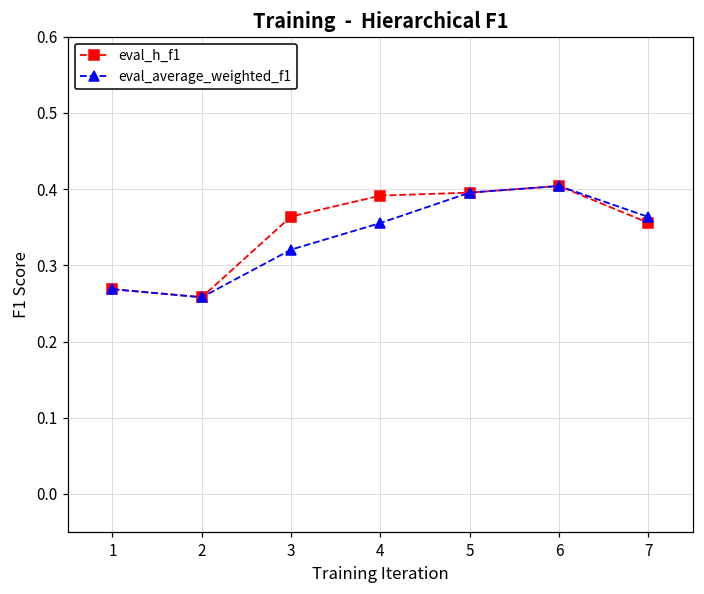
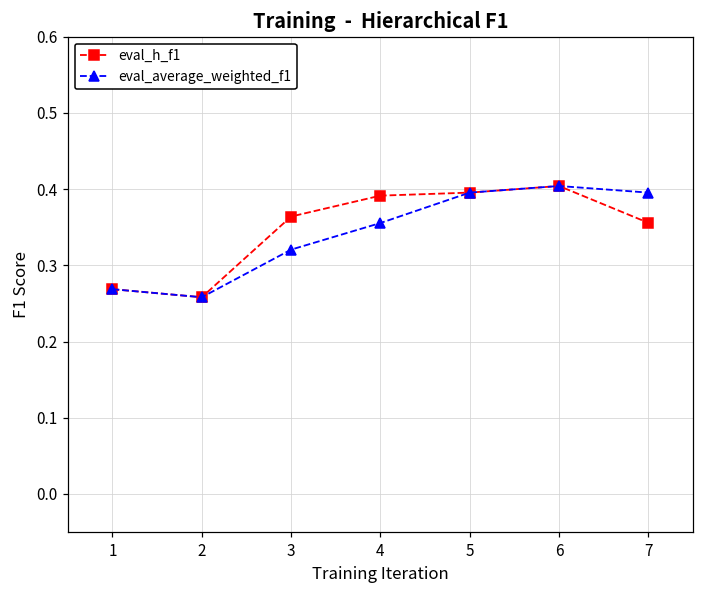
eval_average_weighted_f1, 7: 0.36 -> 0.40
